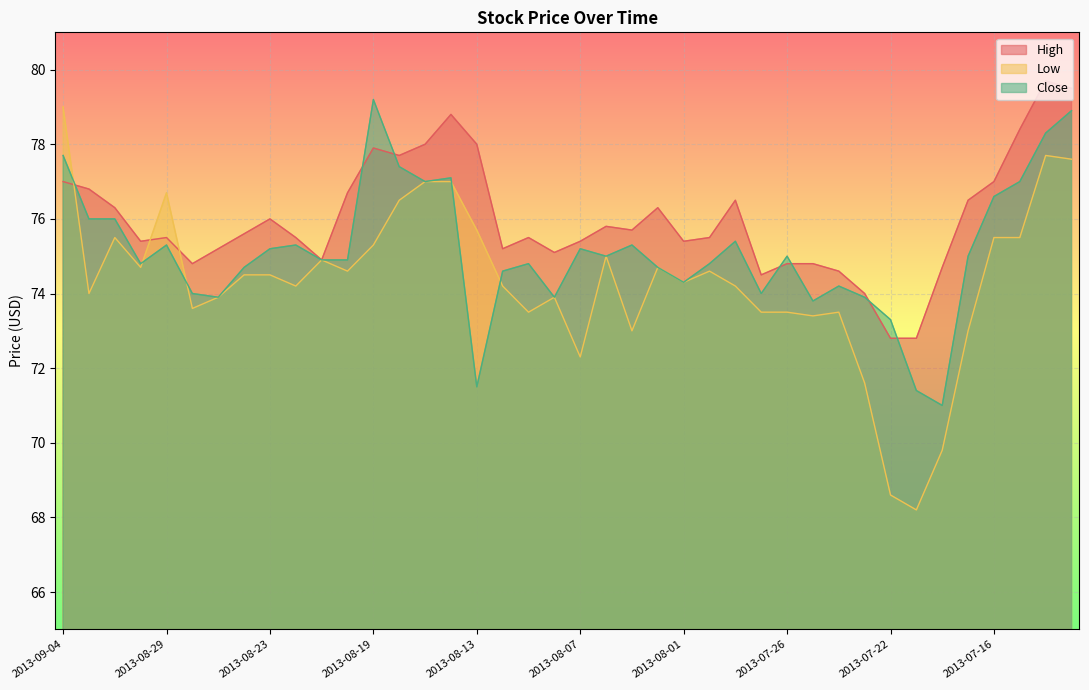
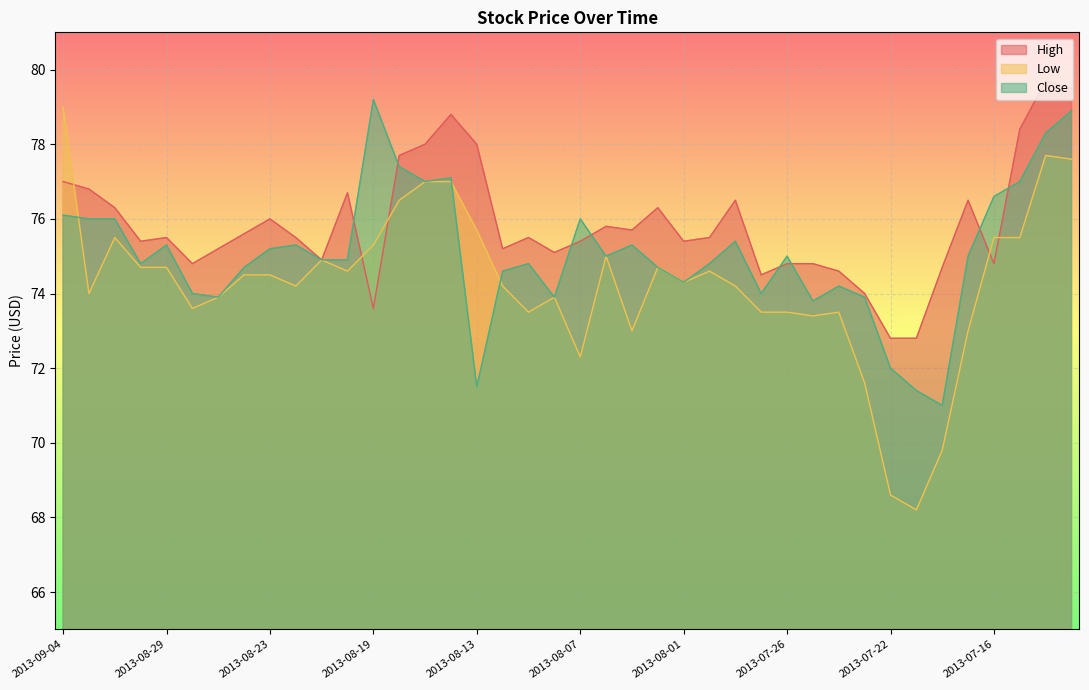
Close, 2013-09-04: 77.7 -> 76.1
Low, 2013-08-29: 76.7 -> 74.7
High, 2013-08-19: 77.9 -> 73.6
Close, 2013-08-07: 75.2 -> 76.0
Close, 2013-07-22: 73.3 -> 72.0
High, 2013-07-16: 77.0 -> 74.8
